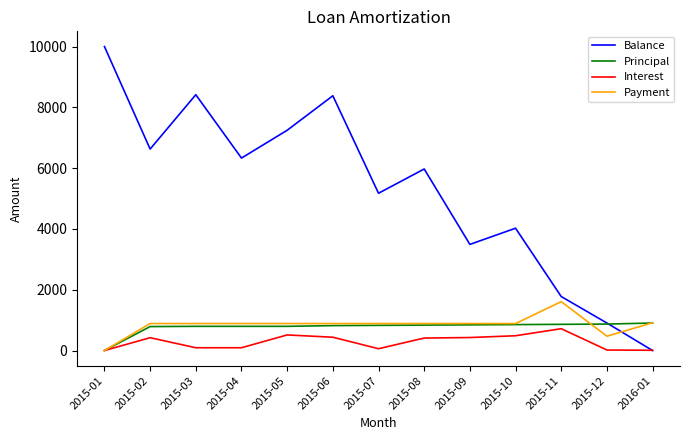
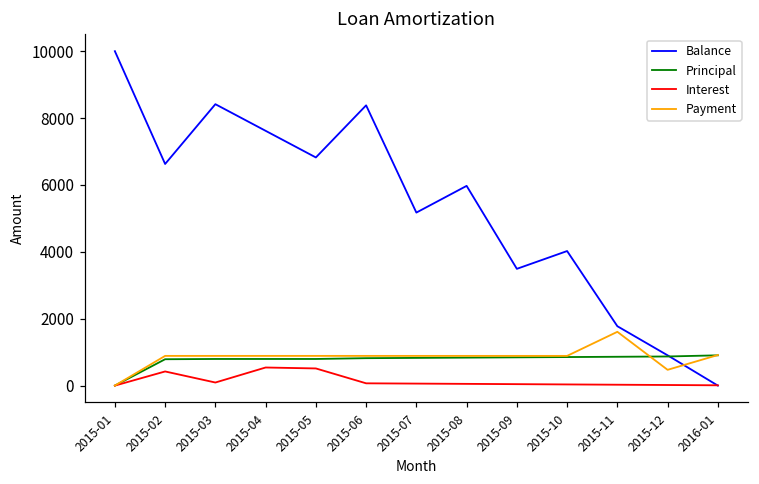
Balance, 2015-04: 6300 -> 7600
Interest, 2015-04: 100 -> 500
Balance, 2015-05: 7200 -> 6800
Interest, 2015-06: 400 -> 100
Interest, 2015-08: 400 -> 100
Interest, 2015-09: 400 -> 0
Interest, 2015-10: 500 -> 0
Interest, 2015-11: 700 -> 0
